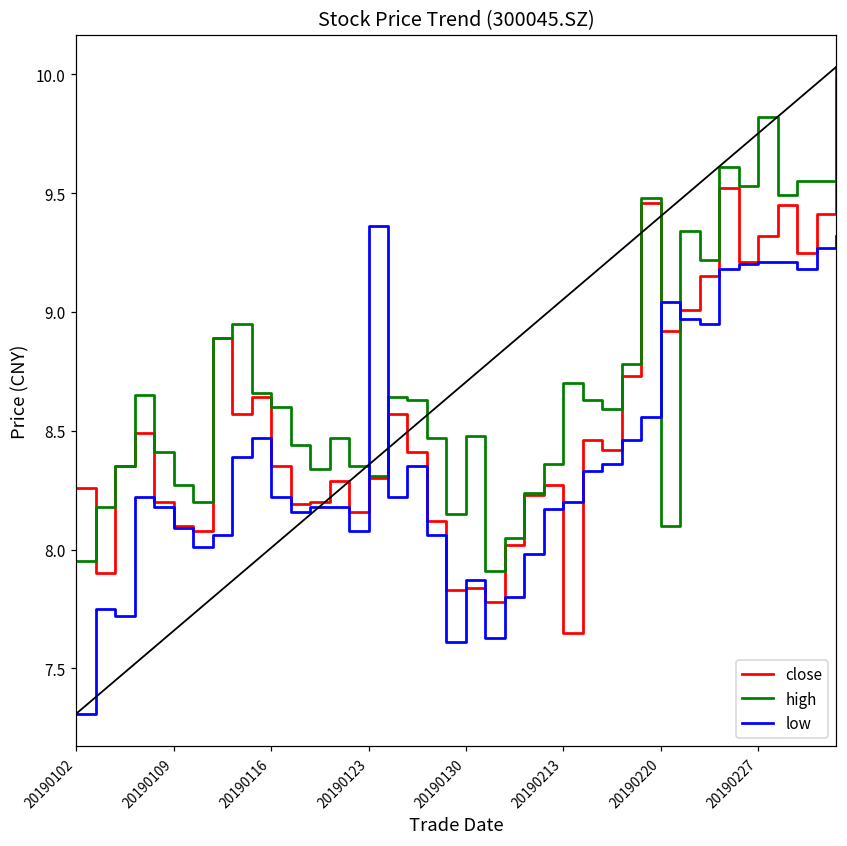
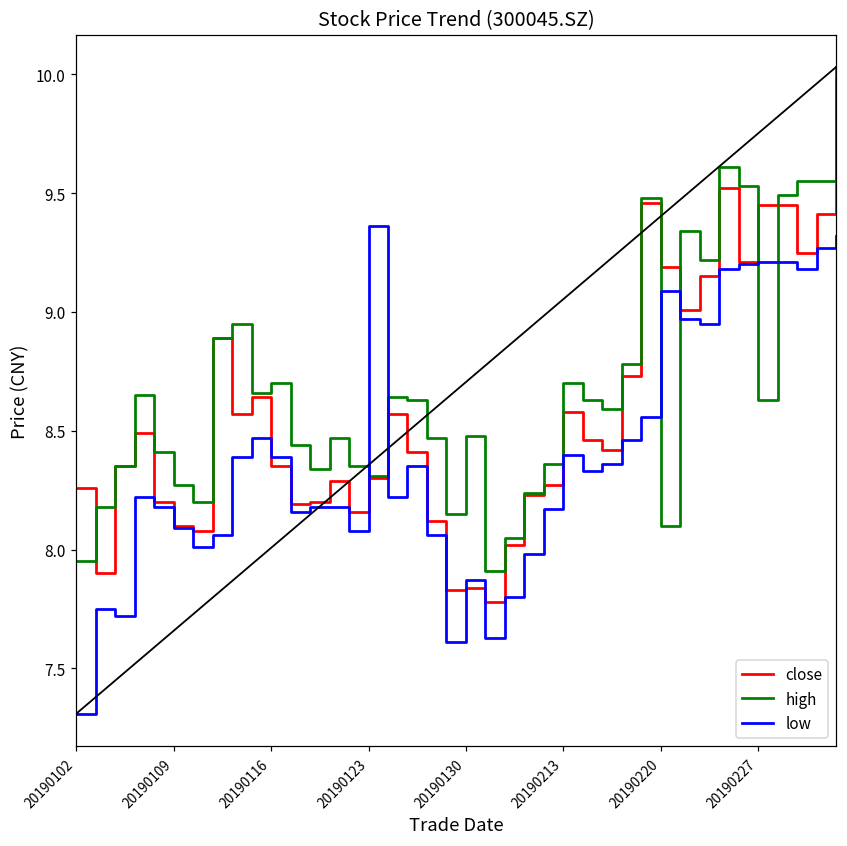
high, 20190116: 8.6 -> 8.7
low, 20190116: 8.22 -> 8.39
close, 20190213: 7.65 -> 8.58
low, 20190213: 8.2 -> 8.4
close, 20190220: 8.92 -> 9.19
low, 20190220: 9.04 -> 9.09
close, 20190227: 9.32 -> 9.45
high, 20190227: 9.82 -> 8.63
